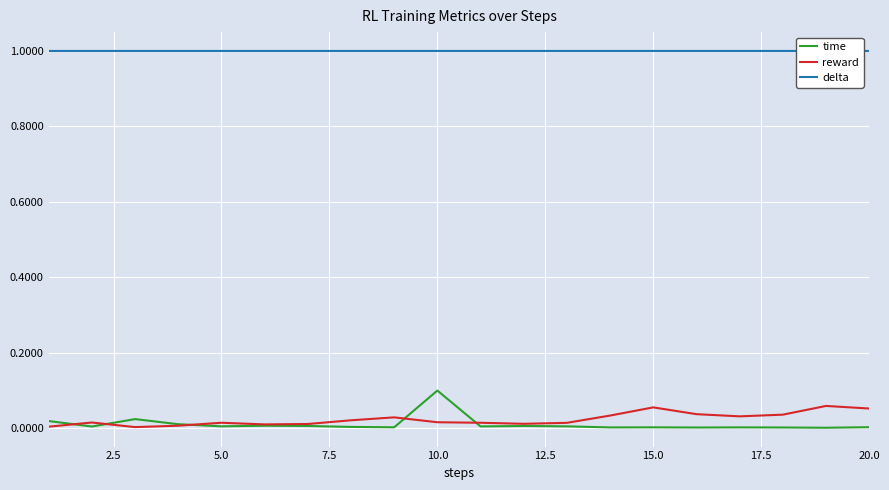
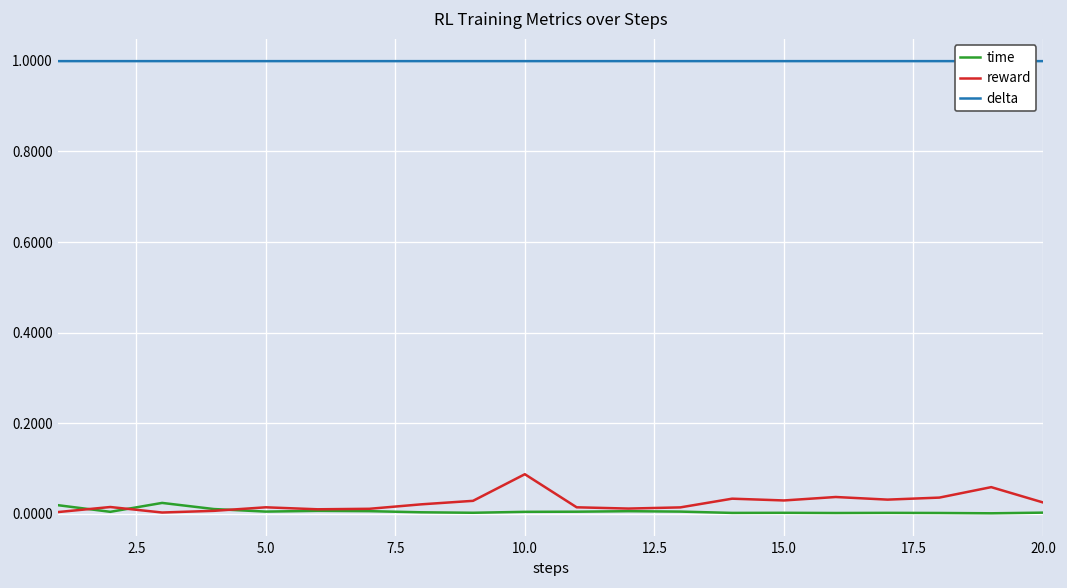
time, 10.0: 0.10 -> 0.00
reward, 10.0: 0.02 -> 0.09
reward, 15.0: 0.06 -> 0.03
reward, 20.0: 0.05 -> 0.03
